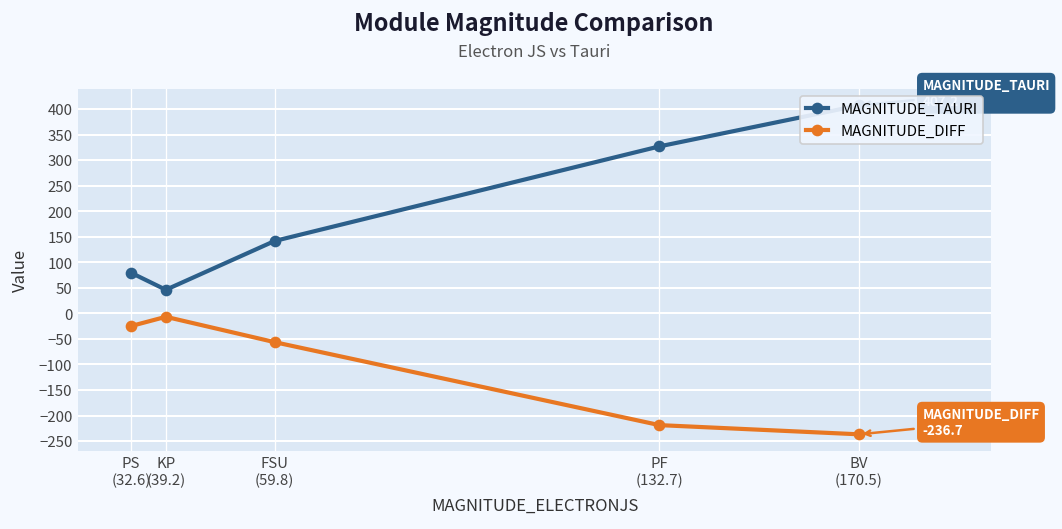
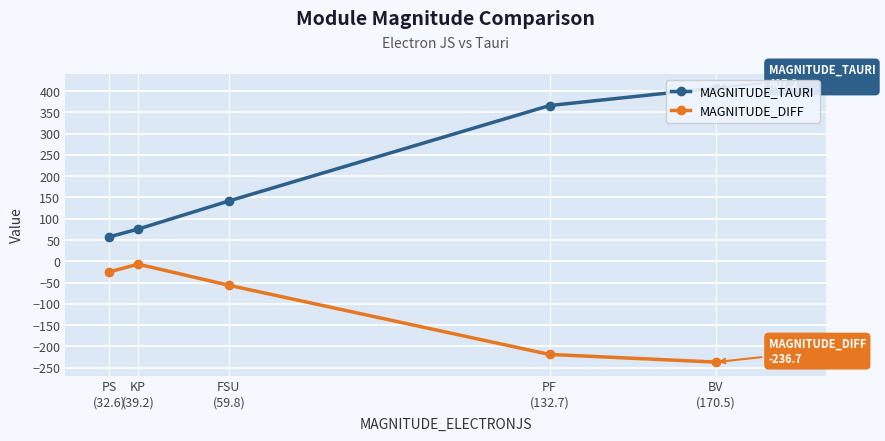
MAGNITUDE_TAURI, PS (32.6): 80 -> 60
MAGNITUDE_TAURI, KP (39.2): 50 -> 80
MAGNITUDE_TAURI, PF (132.7): 330 -> 370
